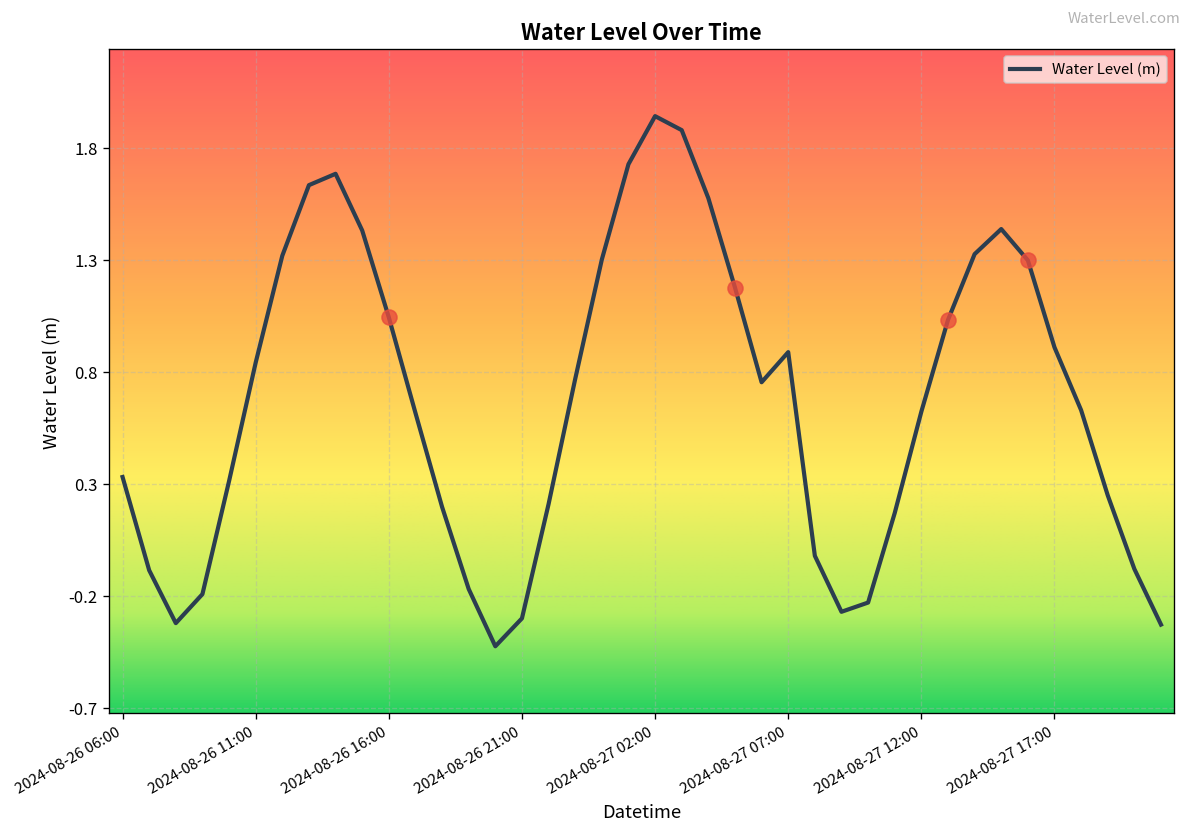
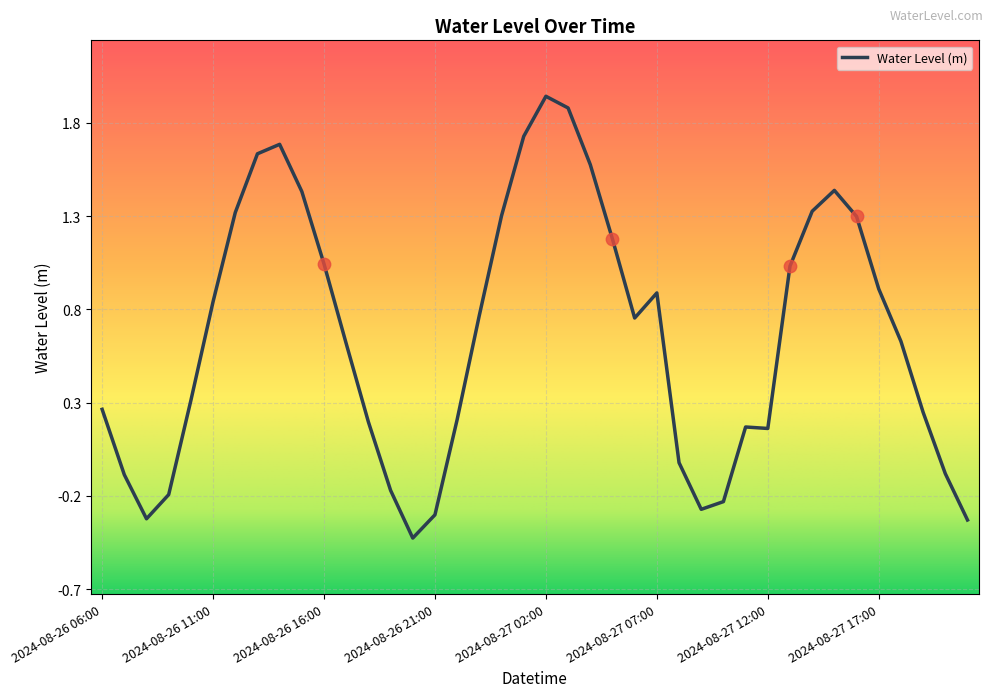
Water Level (m), 2024-08-26 06:00: 0.33 -> 0.26
Water Level (m), 2024-08-27 12:00: 0.62 -> 0.16
